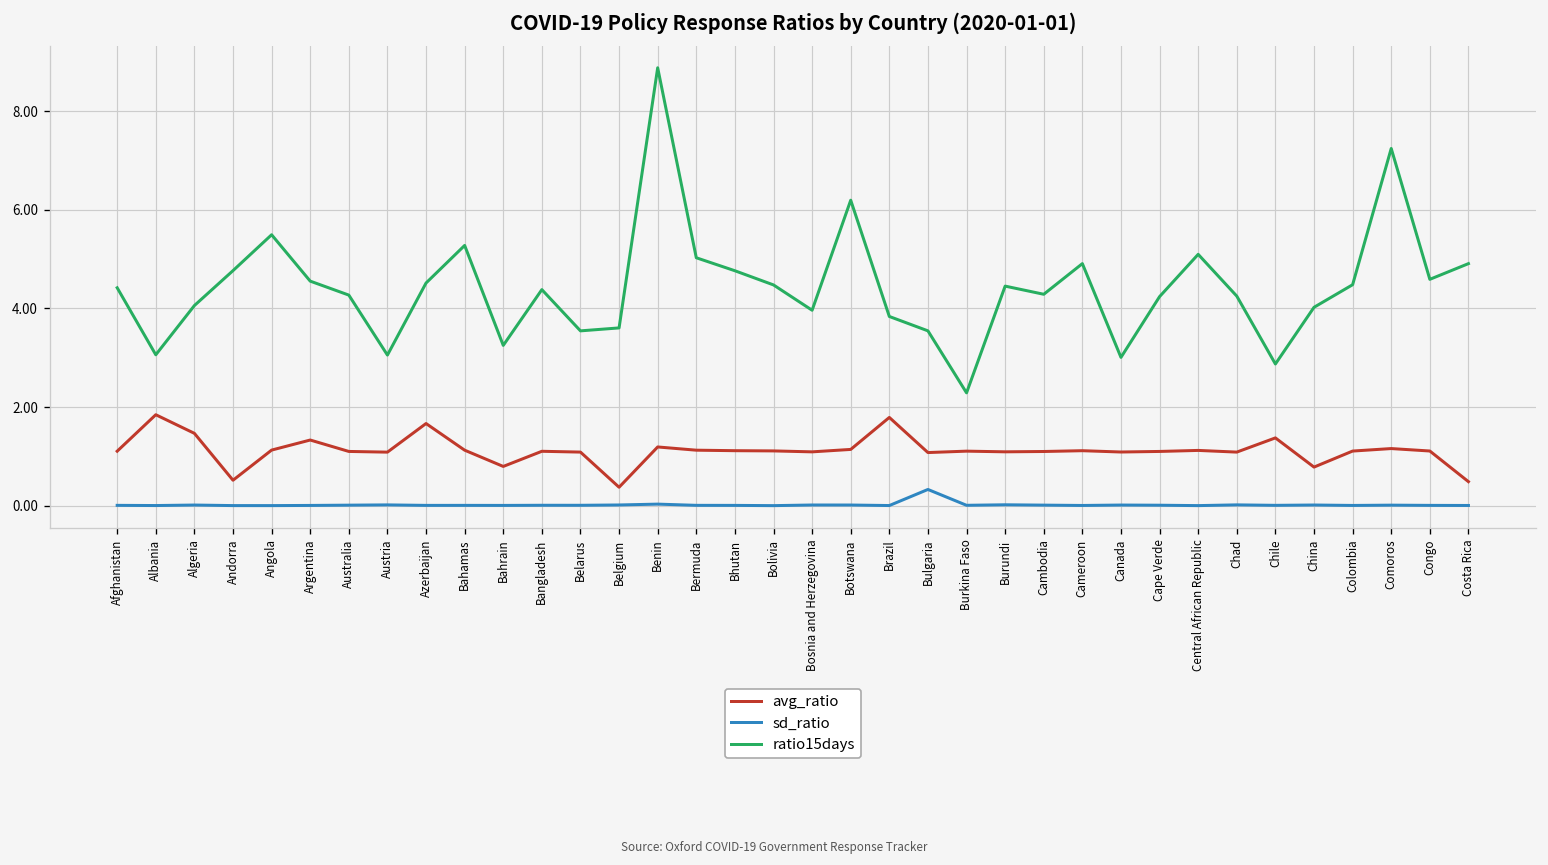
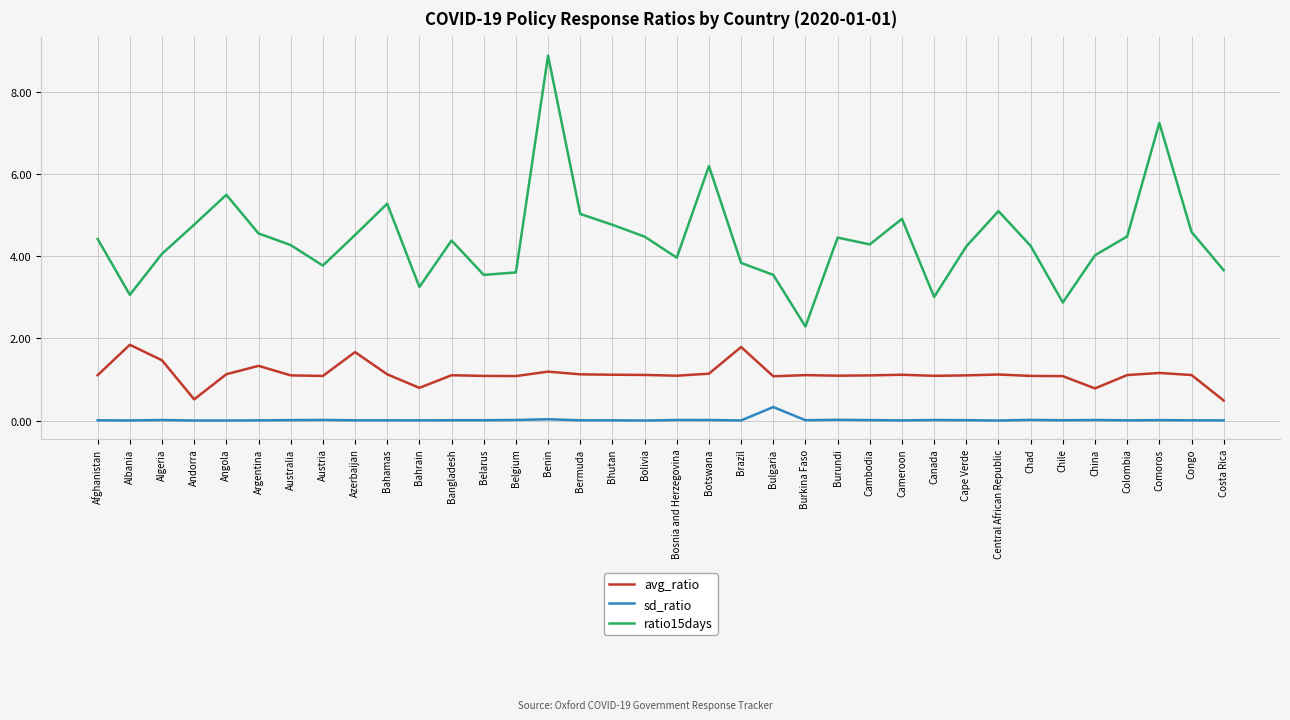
ratio15days, Austria: 3.1 -> 3.8
avg_ratio, Belgium: 0.4 -> 1.1
avg_ratio, Chile: 1.4 -> 1.1
ratio15days, Costa Rica: 4.9 -> 3.7
